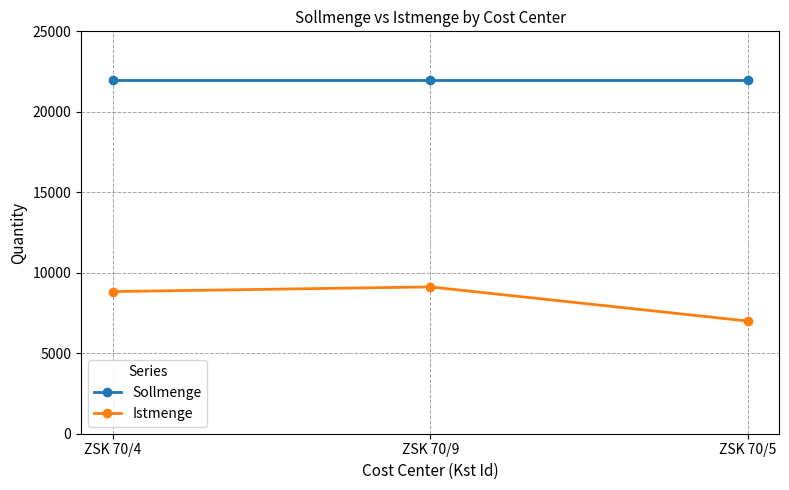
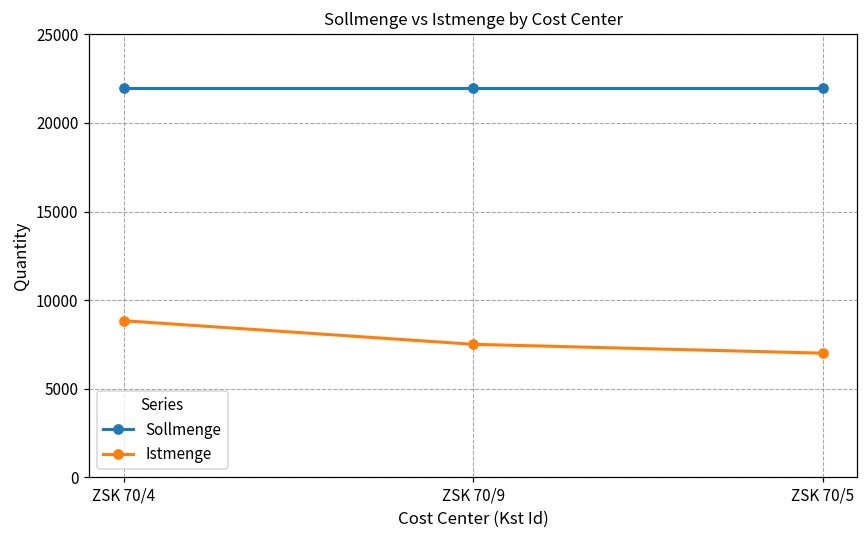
Istmenge, ZSK 70/9: 9100 -> 7500
